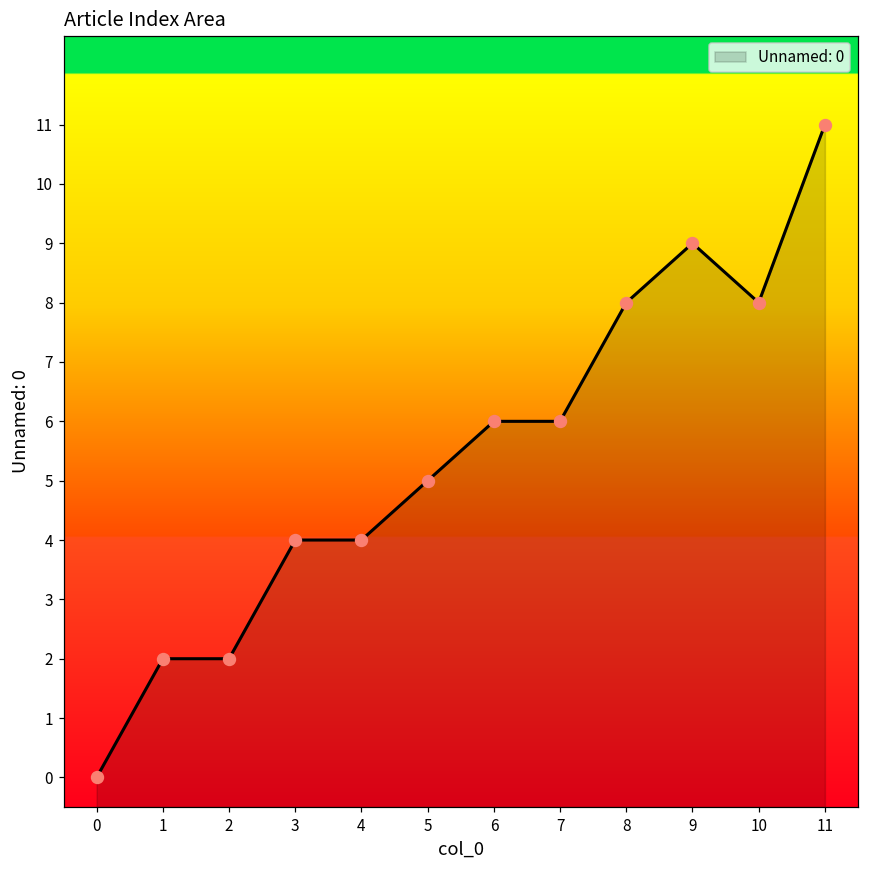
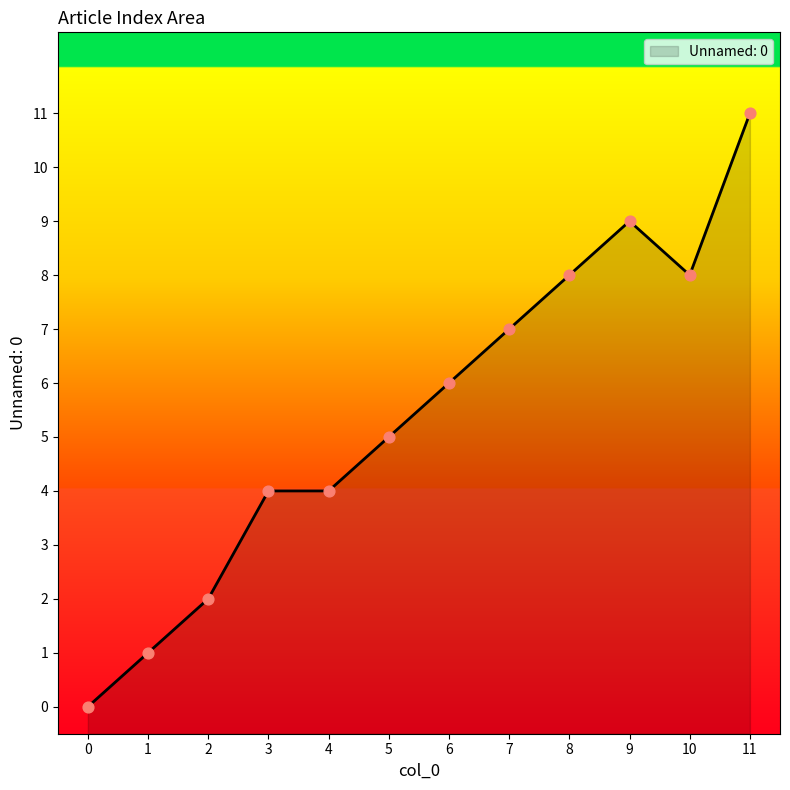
1: 2 -> 1
7: 6 -> 7
